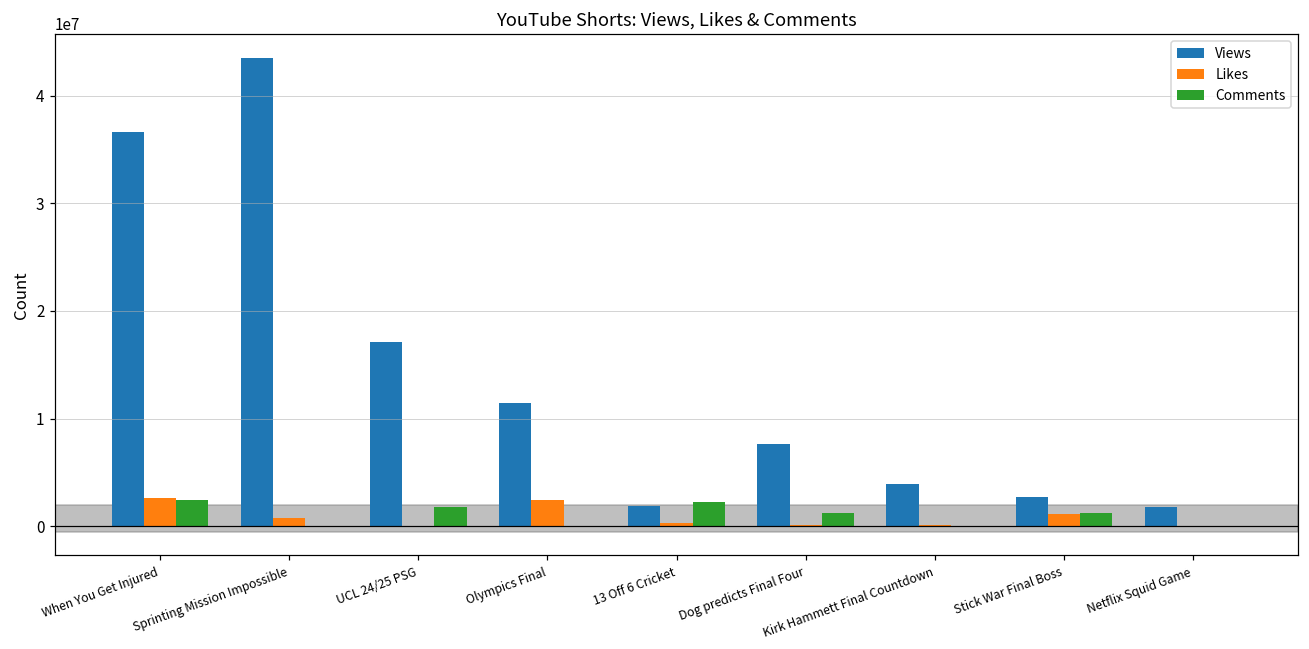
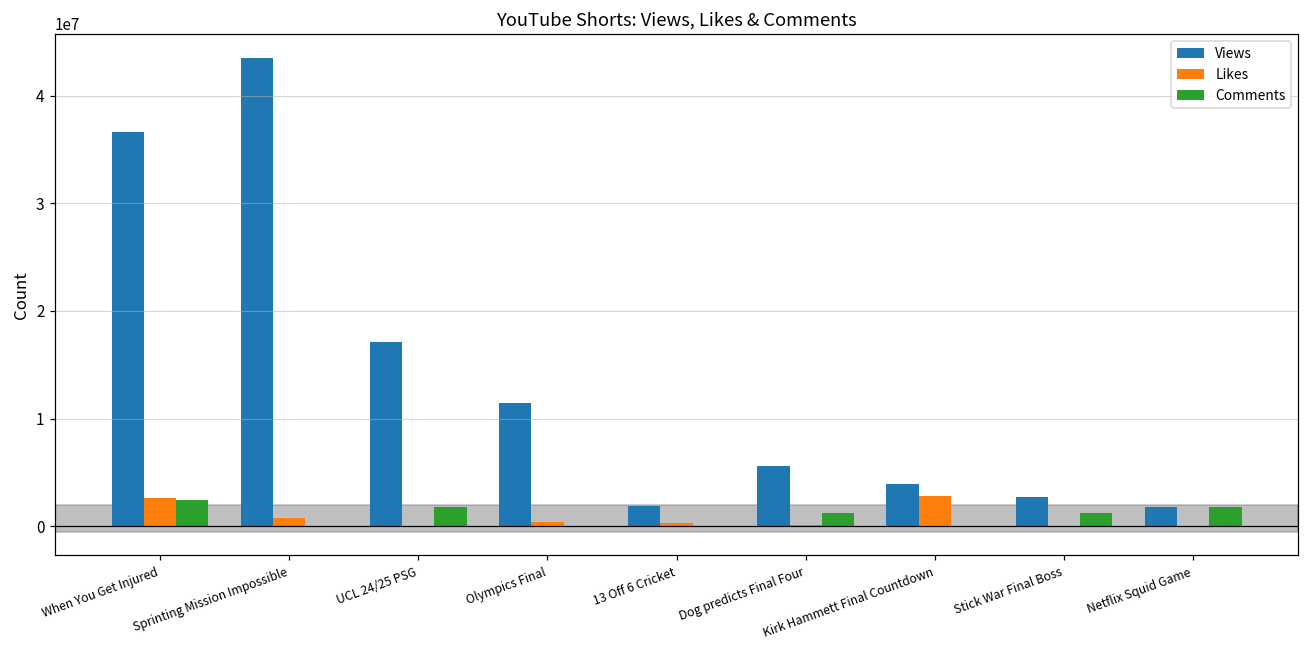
Likes, Olympics Final: 2000000 -> 0
Comments, 13 Off 6 Cricket: 2000000 -> 0
Views, Dog predicts Final Four: 8000000 -> 6000000
Likes, Kirk Hammett Final Countdown: 0 -> 3000000
Likes, Stick War Final Boss: 1000000 -> 0
Comments, Netflix Squid Game: 0 -> 2000000
